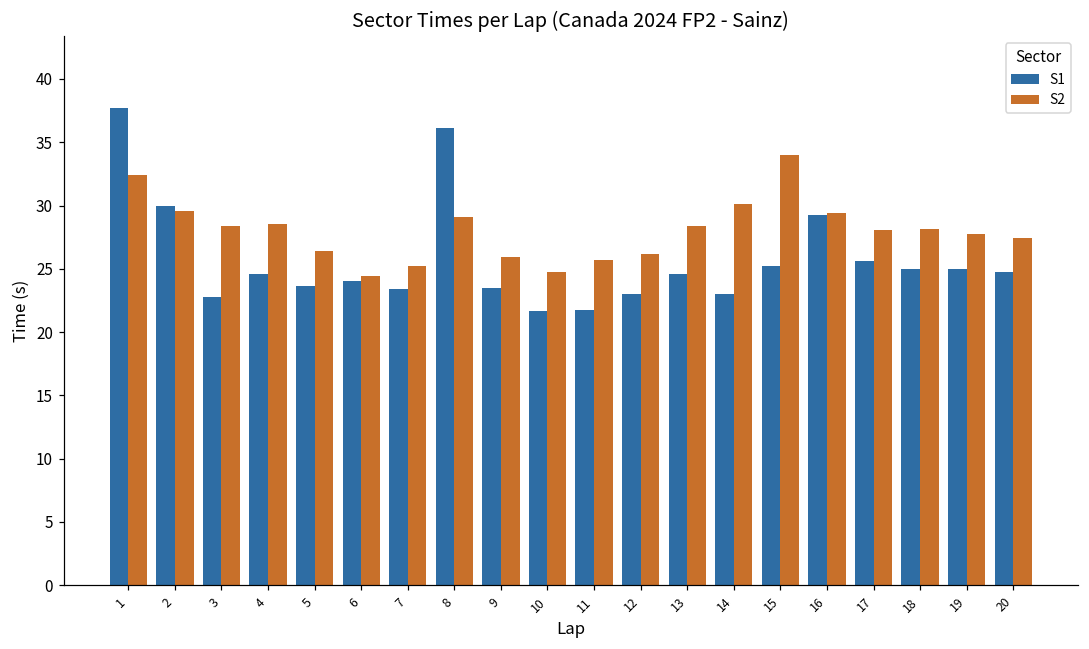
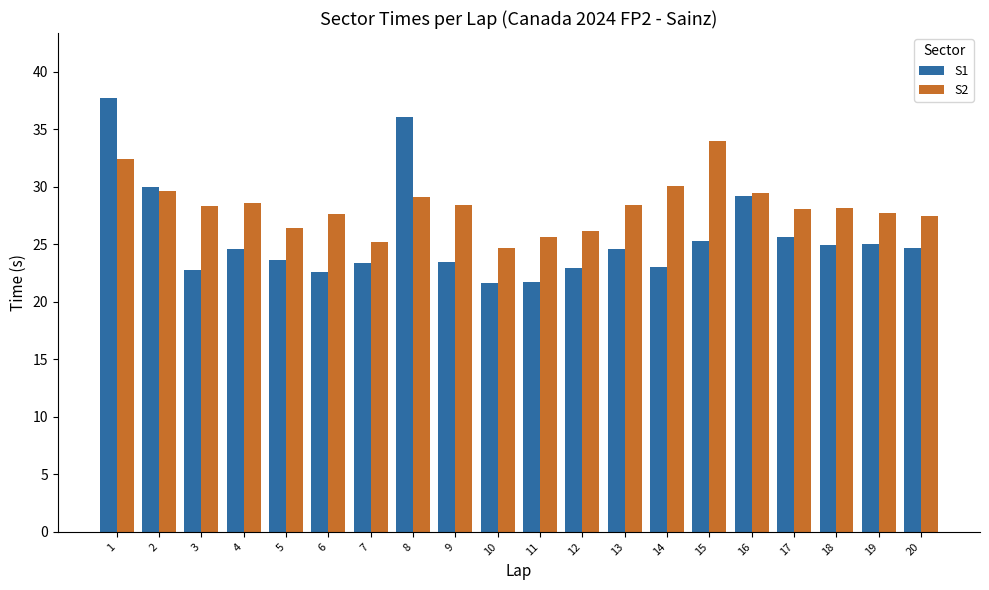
S1, 6: 24.0 -> 22.6
S2, 6: 24.4 -> 27.6
S2, 9: 26.0 -> 28.4
